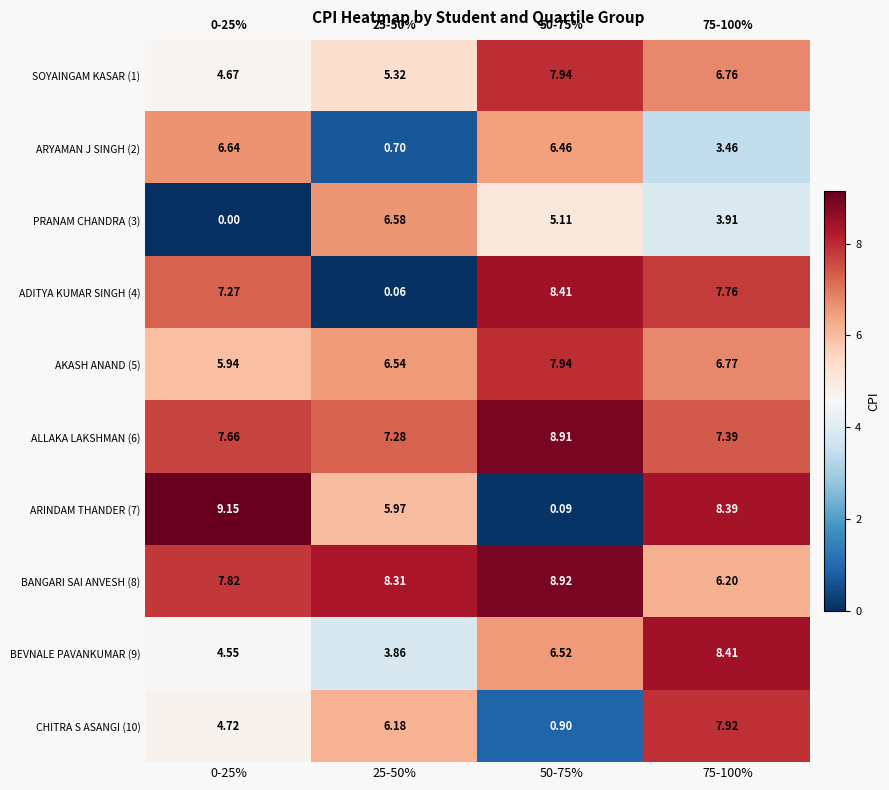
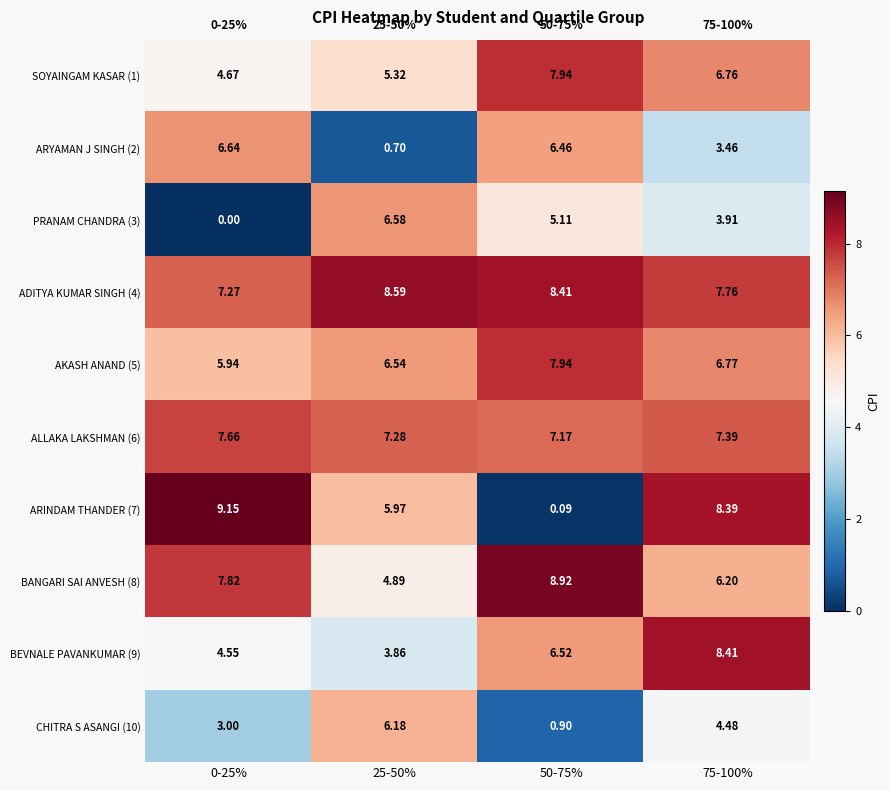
ADITYA KUMAR SINGH (4), 25-50%: 0.06 -> 8.59
ALLAKA LAKSHMAN (6), 50-75%: 8.91 -> 7.17
BANGARI SAI ANVESH (8), 25-50%: 8.31 -> 4.89
CHITRA S ASANGI (10), 0-25%: 4.72 -> 3.00
CHITRA S ASANGI (10), 75-100%: 7.92 -> 4.48
